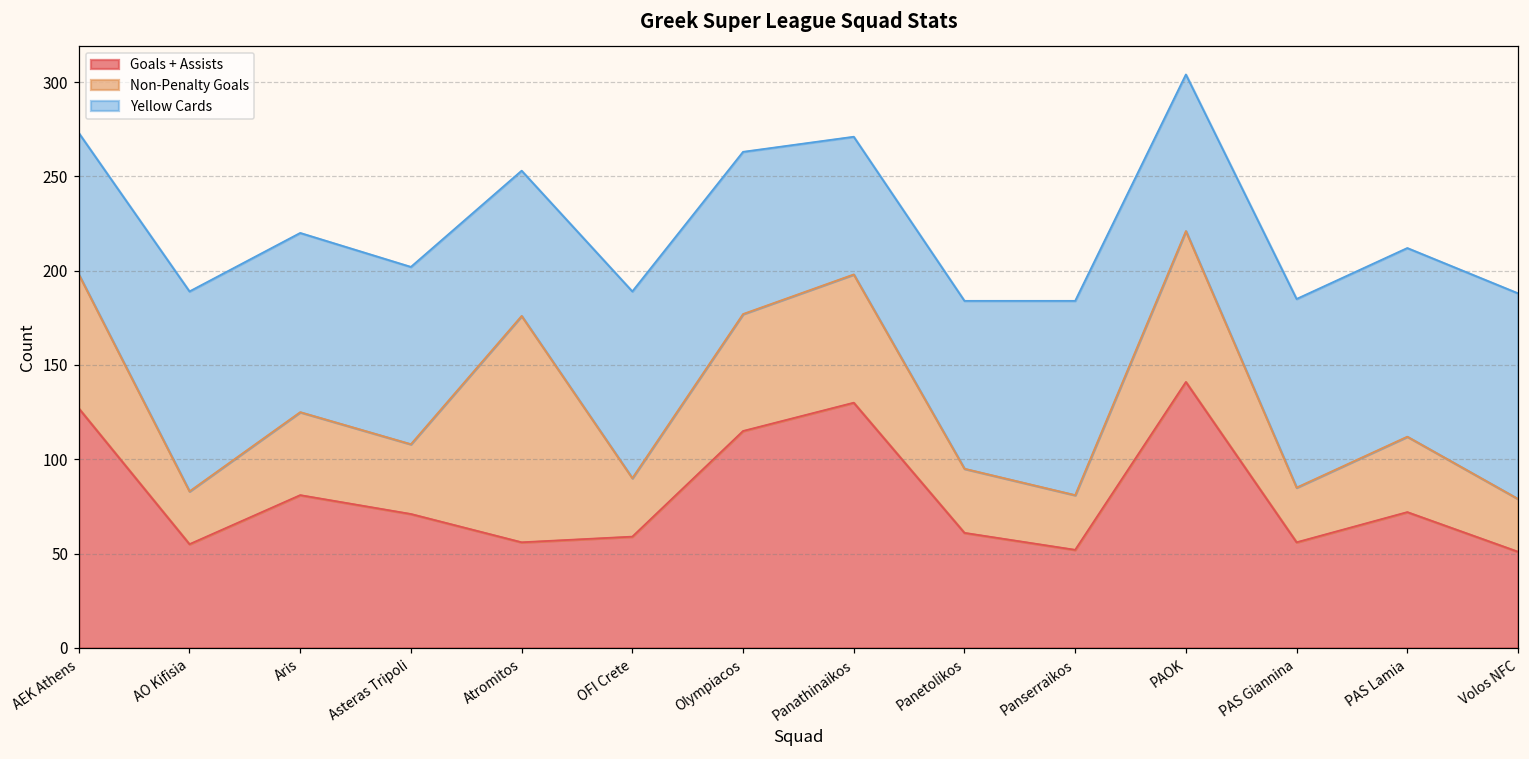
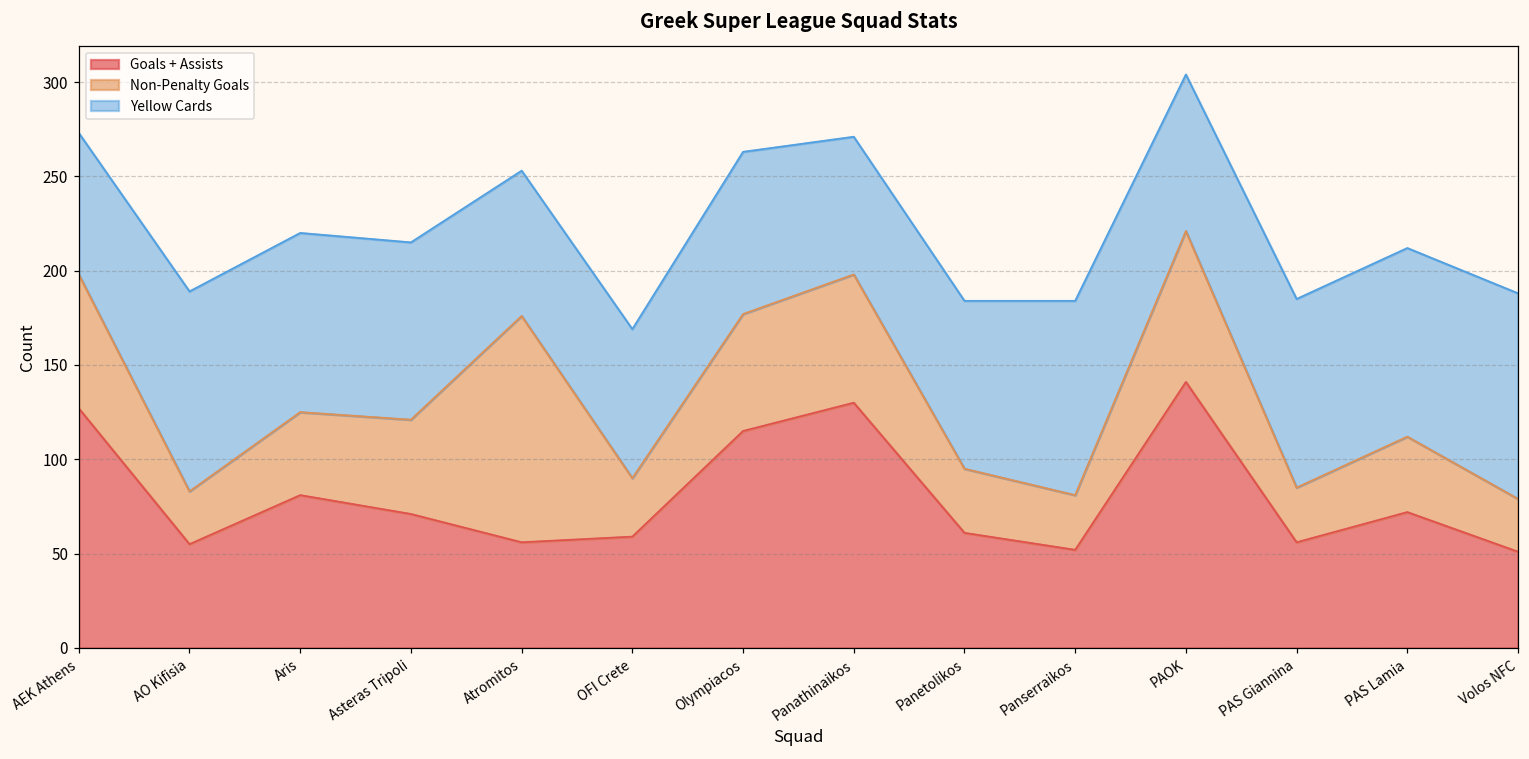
Non-Penalty Goals, Asteras Tripoli: 37 -> 50
Yellow Cards, OFI Crete: 99 -> 79
